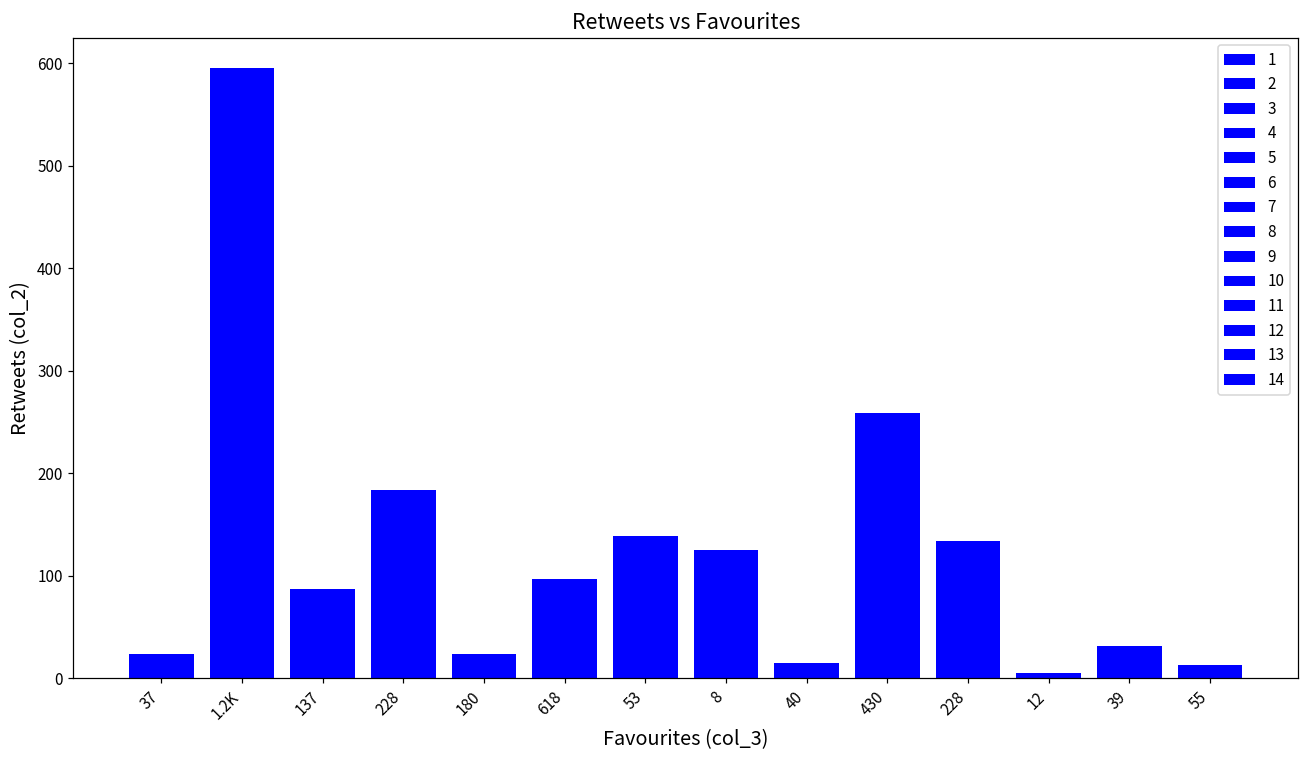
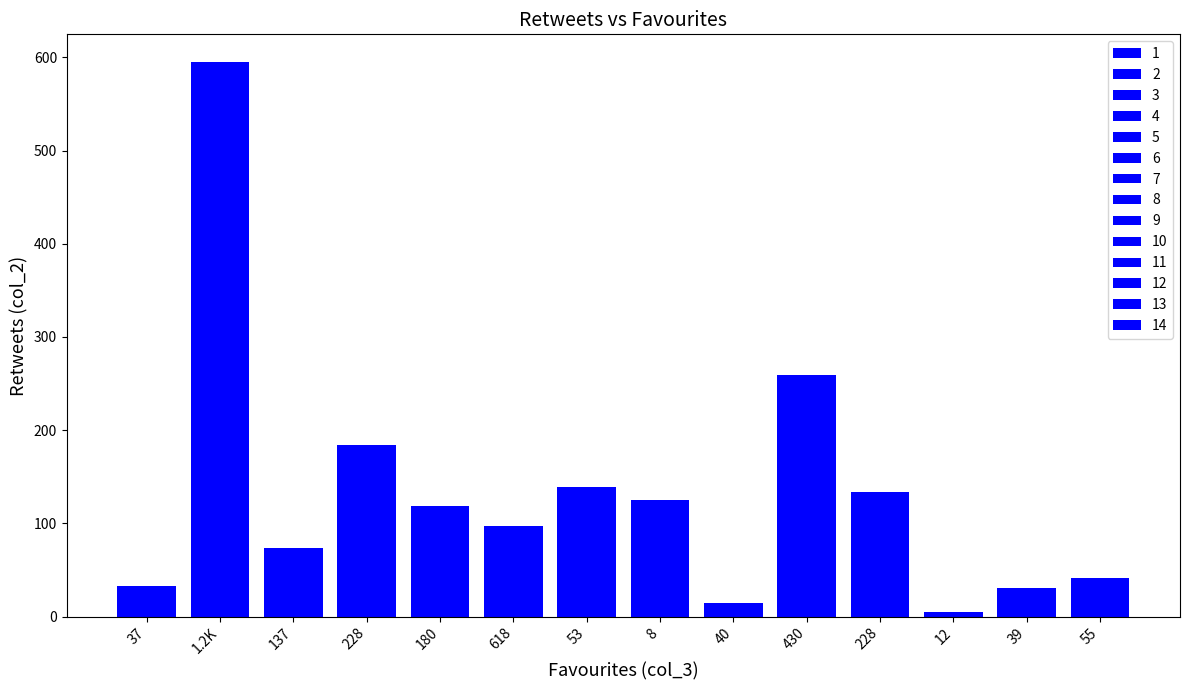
37: 20 -> 30
137: 90 -> 70
180: 20 -> 120
55: 10 -> 40
